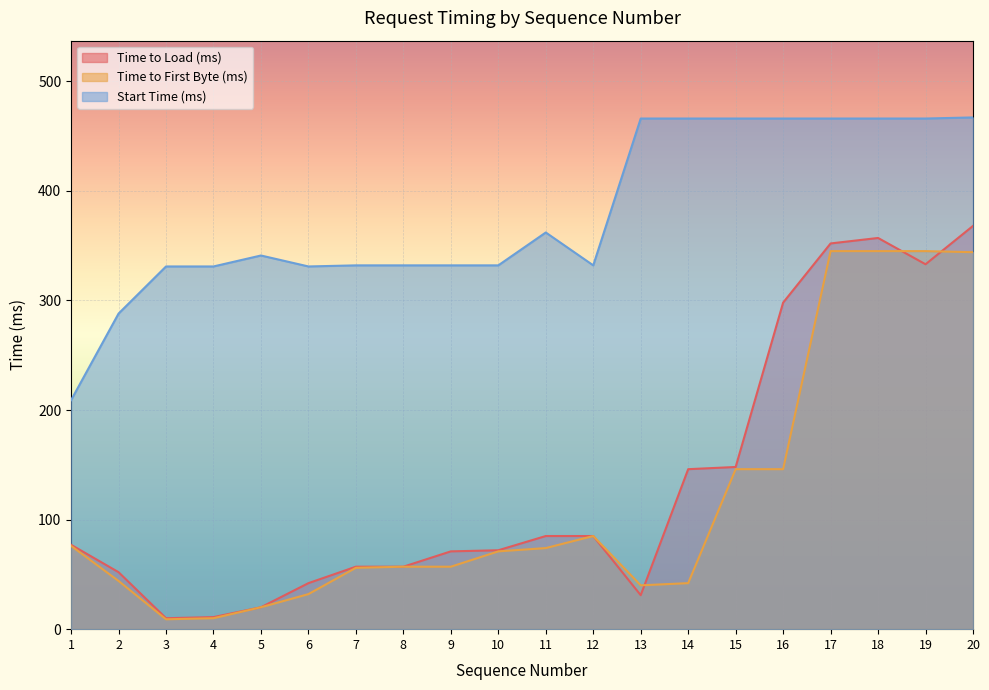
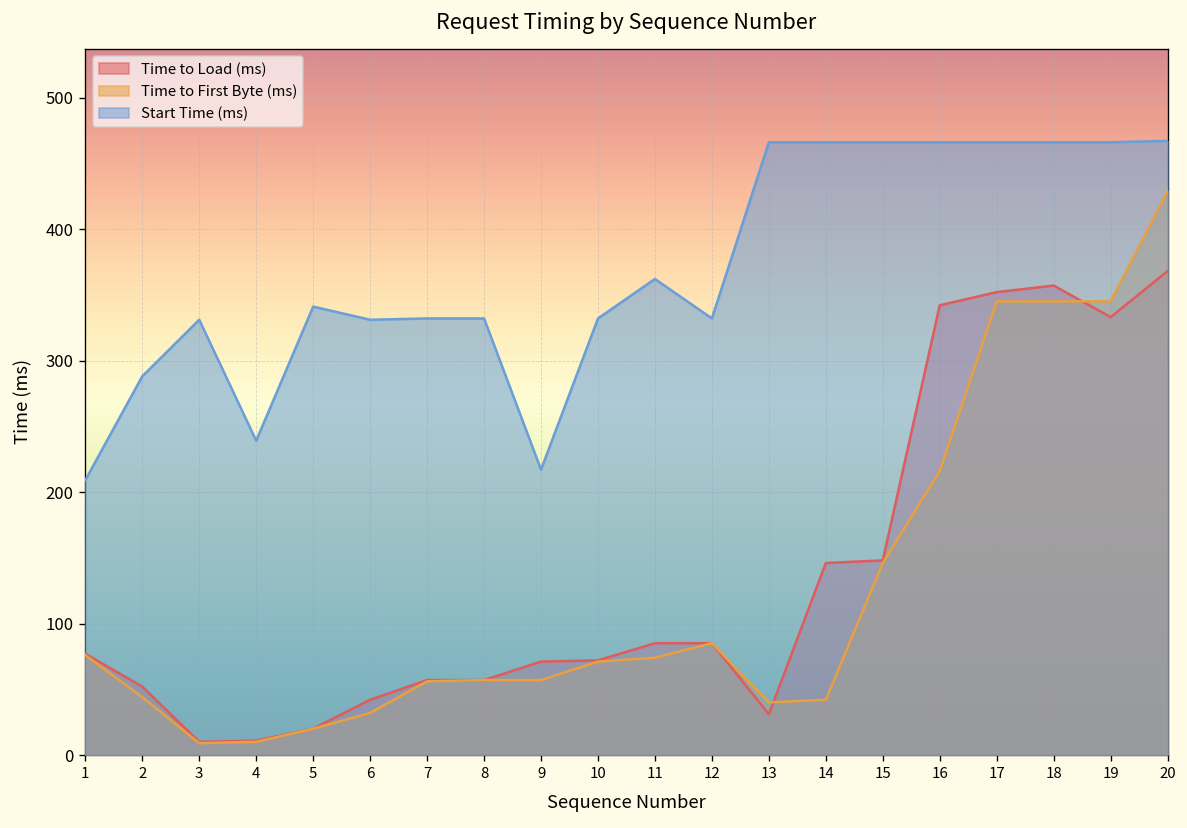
Start Time (ms), 4: 331 -> 239
Start Time (ms), 9: 332 -> 217
Time to Load (ms), 16: 298 -> 342
Time to First Byte (ms), 16: 146 -> 216
Time to First Byte (ms), 20: 344 -> 429
